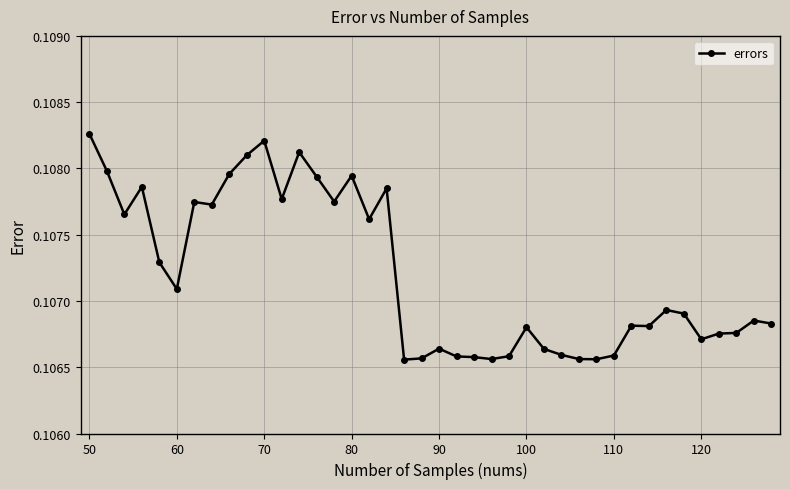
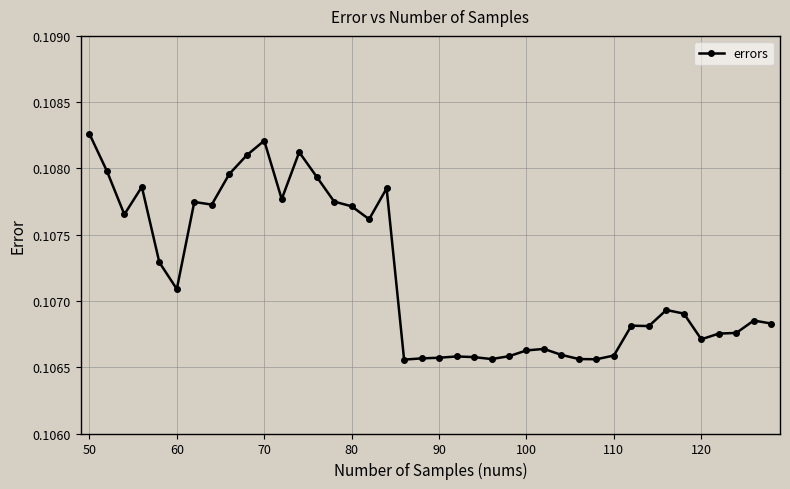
80: 0.10795 -> 0.10771
90: 0.10664 -> 0.10657
100: 0.10680 -> 0.10663
